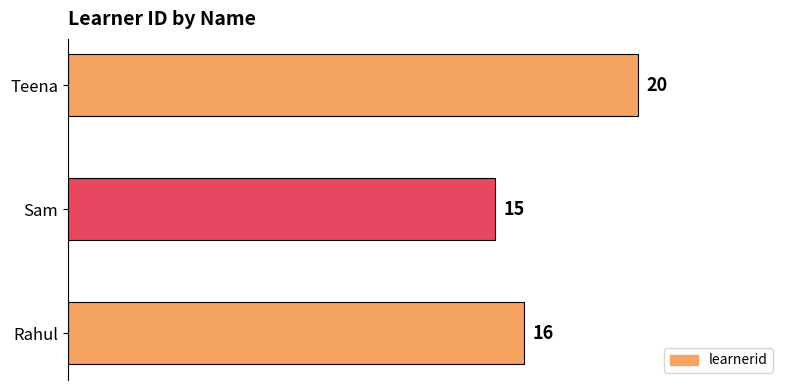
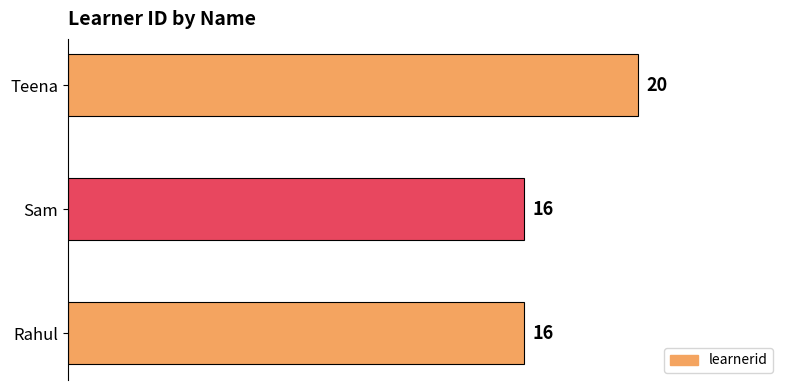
Sam: 15 -> 16
